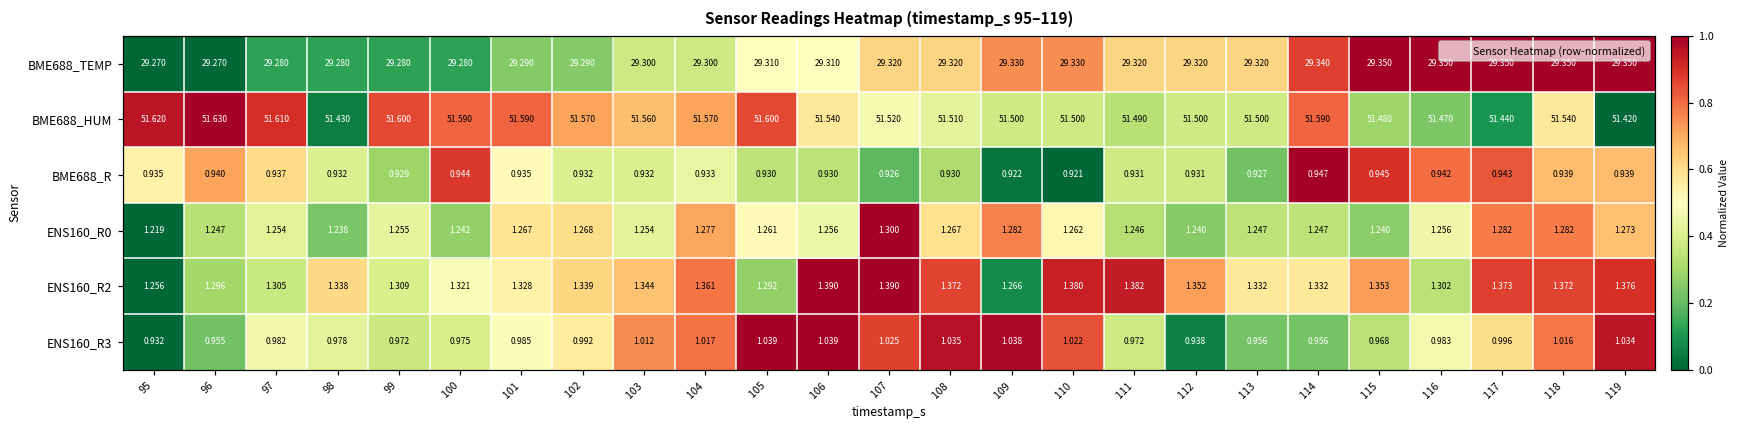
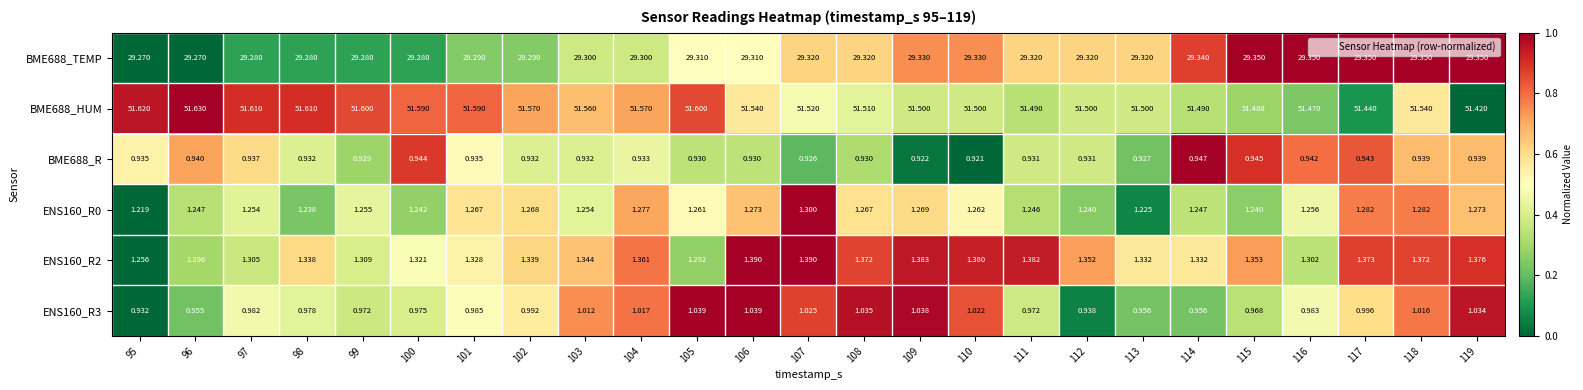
BME688_HUM, 98: 51.430 -> 51.610
BME688_HUM, 114: 51.590 -> 51.490
ENS160_R0, 106: 1.256 -> 1.273
ENS160_R0, 109: 1.282 -> 1.269
ENS160_R0, 113: 1.247 -> 1.225
ENS160_R2, 109: 1.266 -> 1.383
